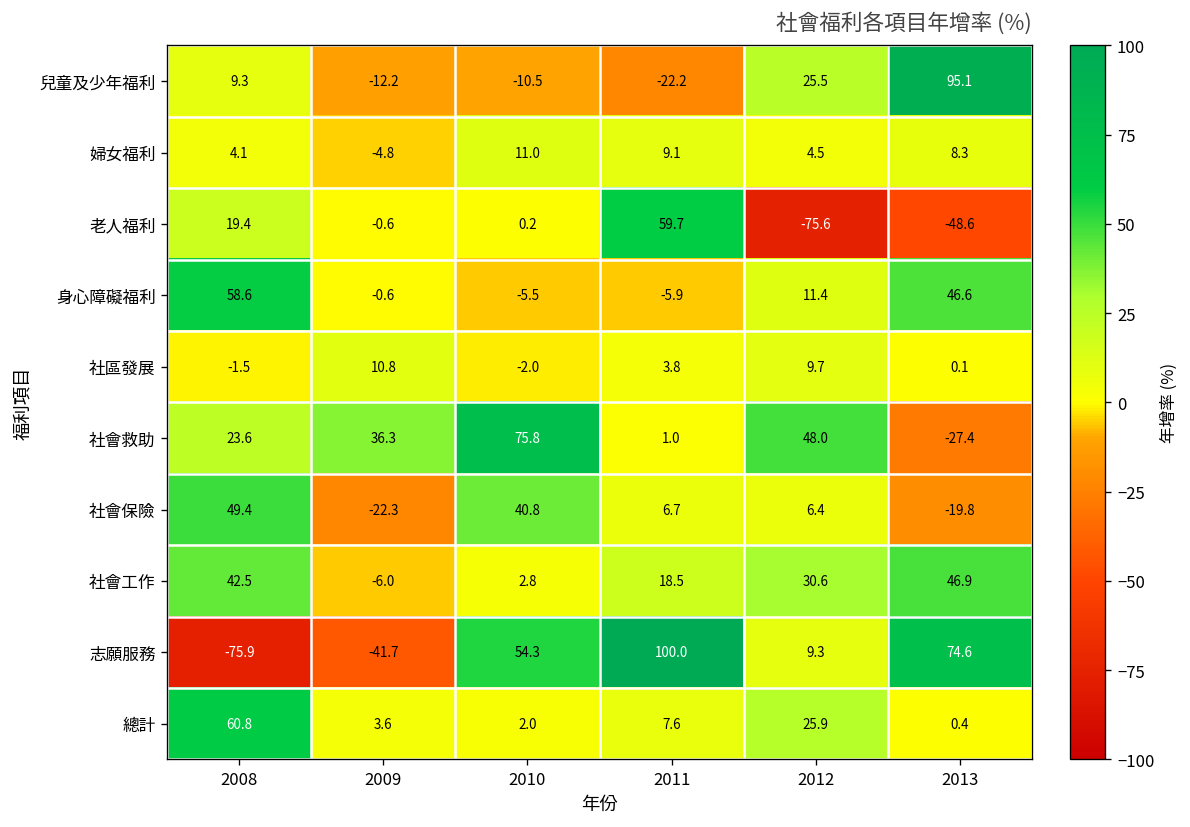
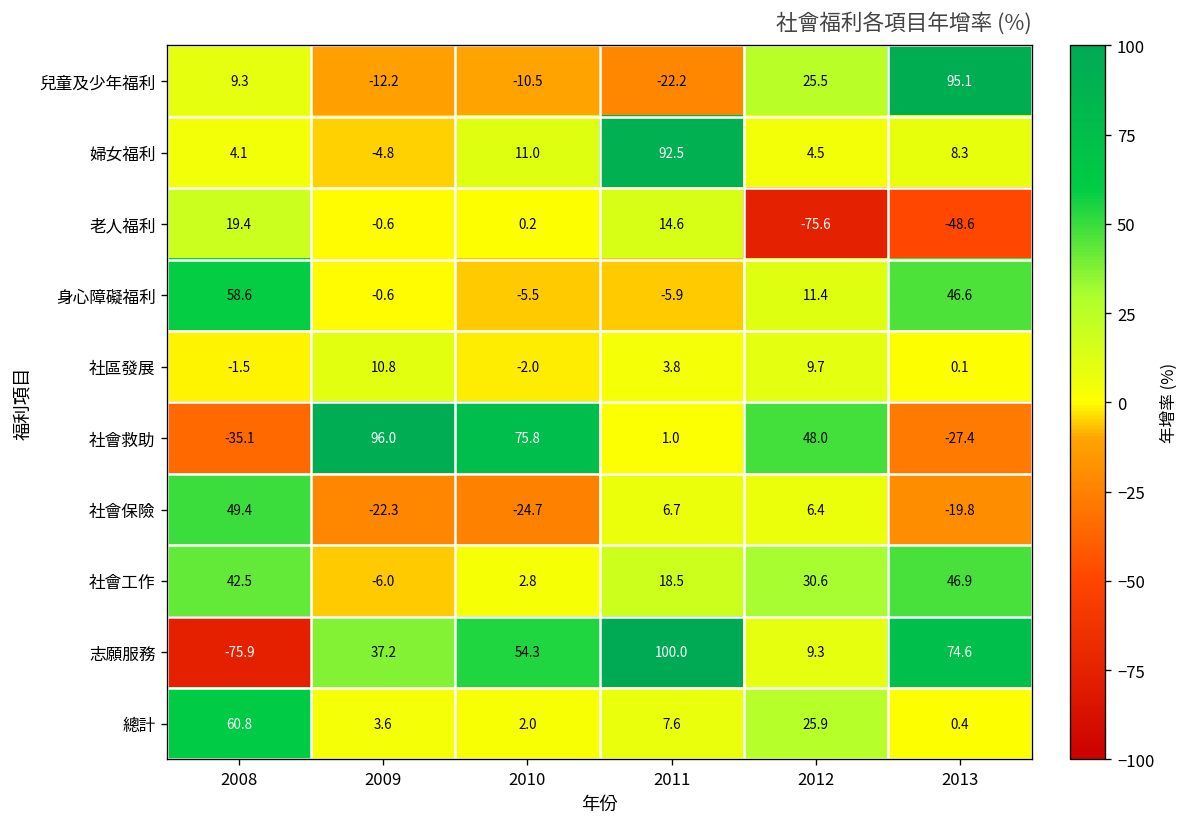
婦女福利, 2011: 9.1 -> 92.5
老人福利, 2011: 59.7 -> 14.6
社會救助, 2008: 23.6 -> -35.1
社會救助, 2009: 36.3 -> 96.0
社會保險, 2010: 40.8 -> -24.7
志願服務, 2009: -41.7 -> 37.2
